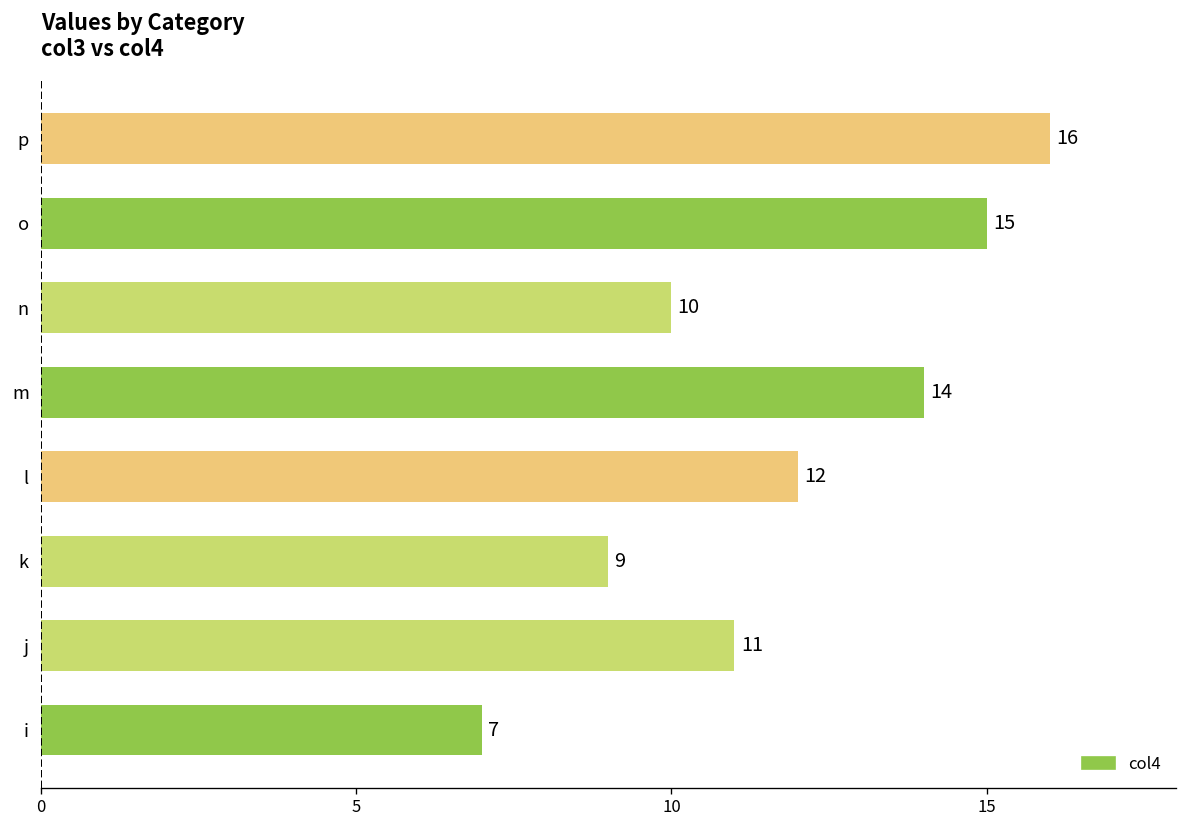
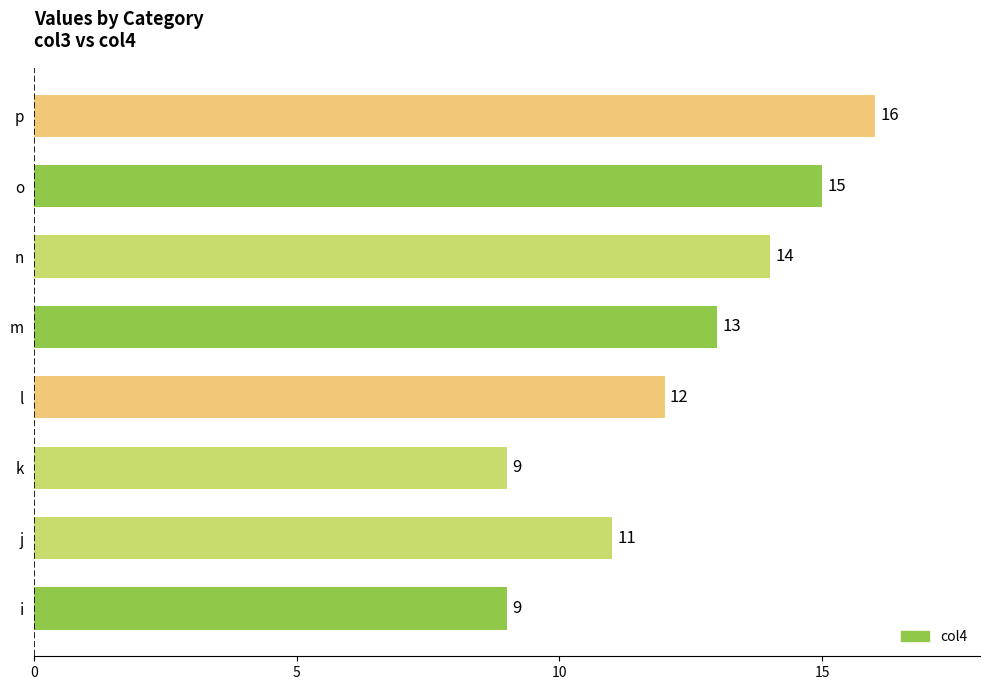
n: 10 -> 14
m: 14 -> 13
i: 7 -> 9
